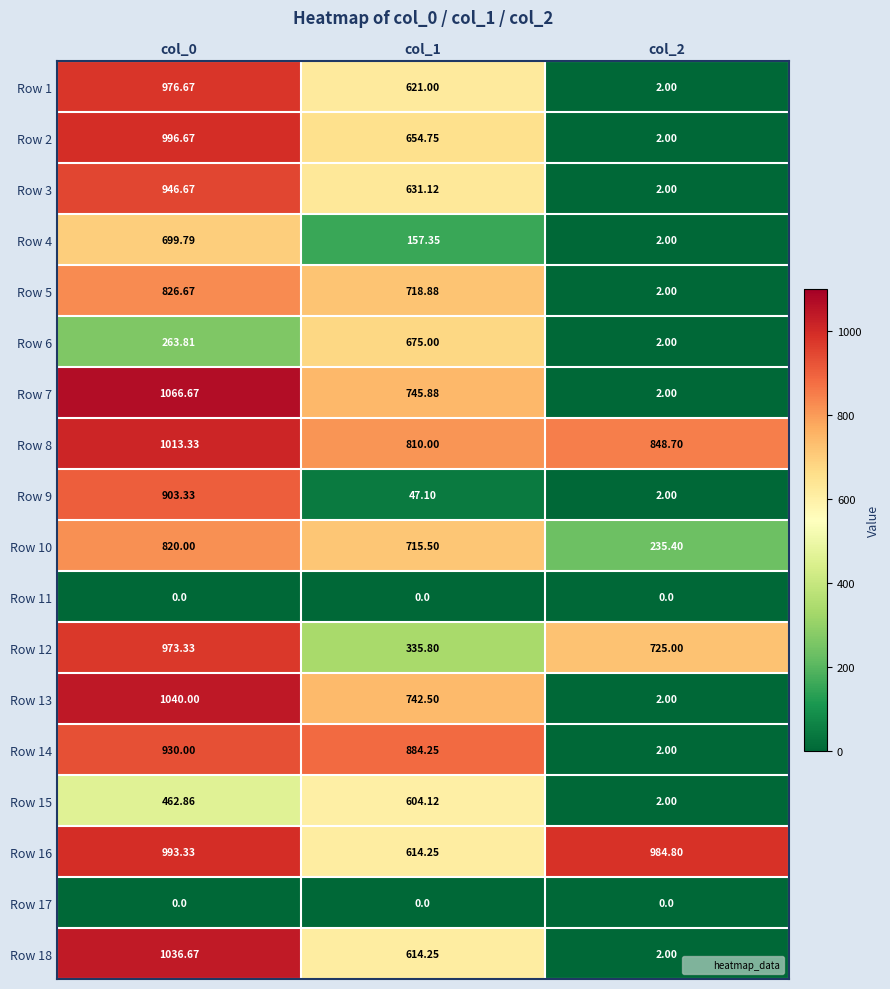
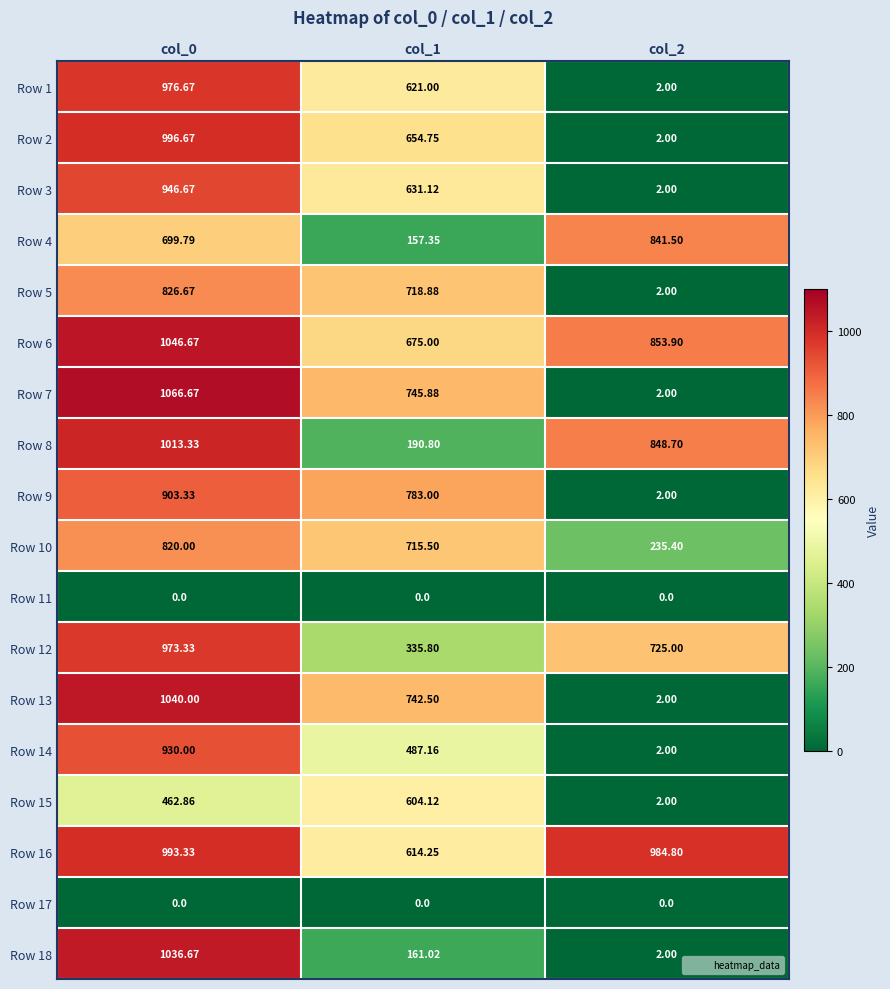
Row 4, col_2: 2.00 -> 841.50
Row 6, col_0: 263.81 -> 1046.67
Row 6, col_2: 2.00 -> 853.90
Row 8, col_1: 810.00 -> 190.80
Row 9, col_1: 47.10 -> 783.00
Row 14, col_1: 884.25 -> 487.16
Row 18, col_1: 614.25 -> 161.02
